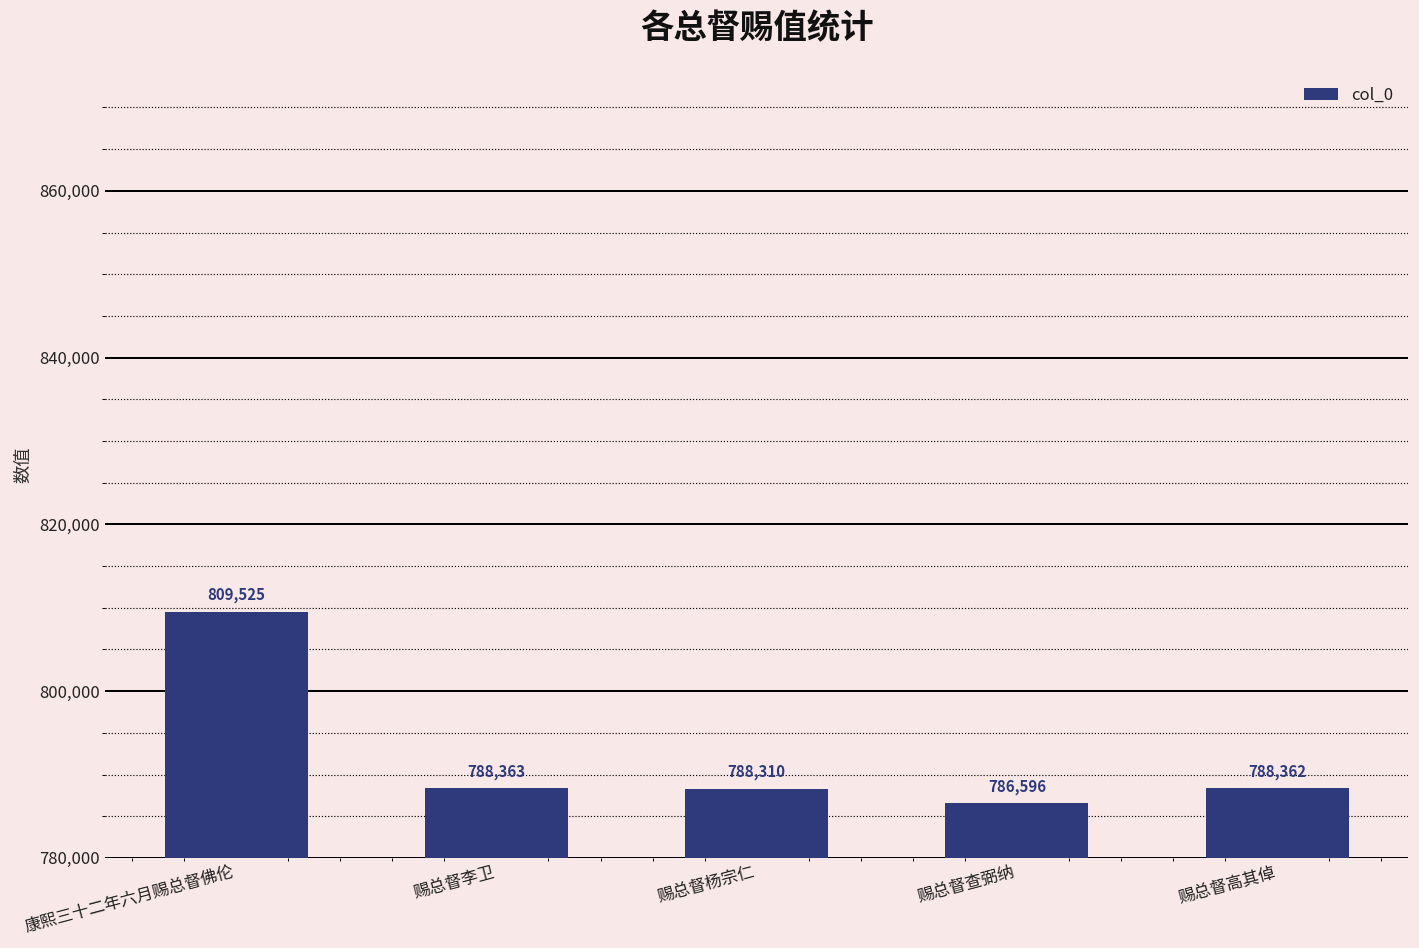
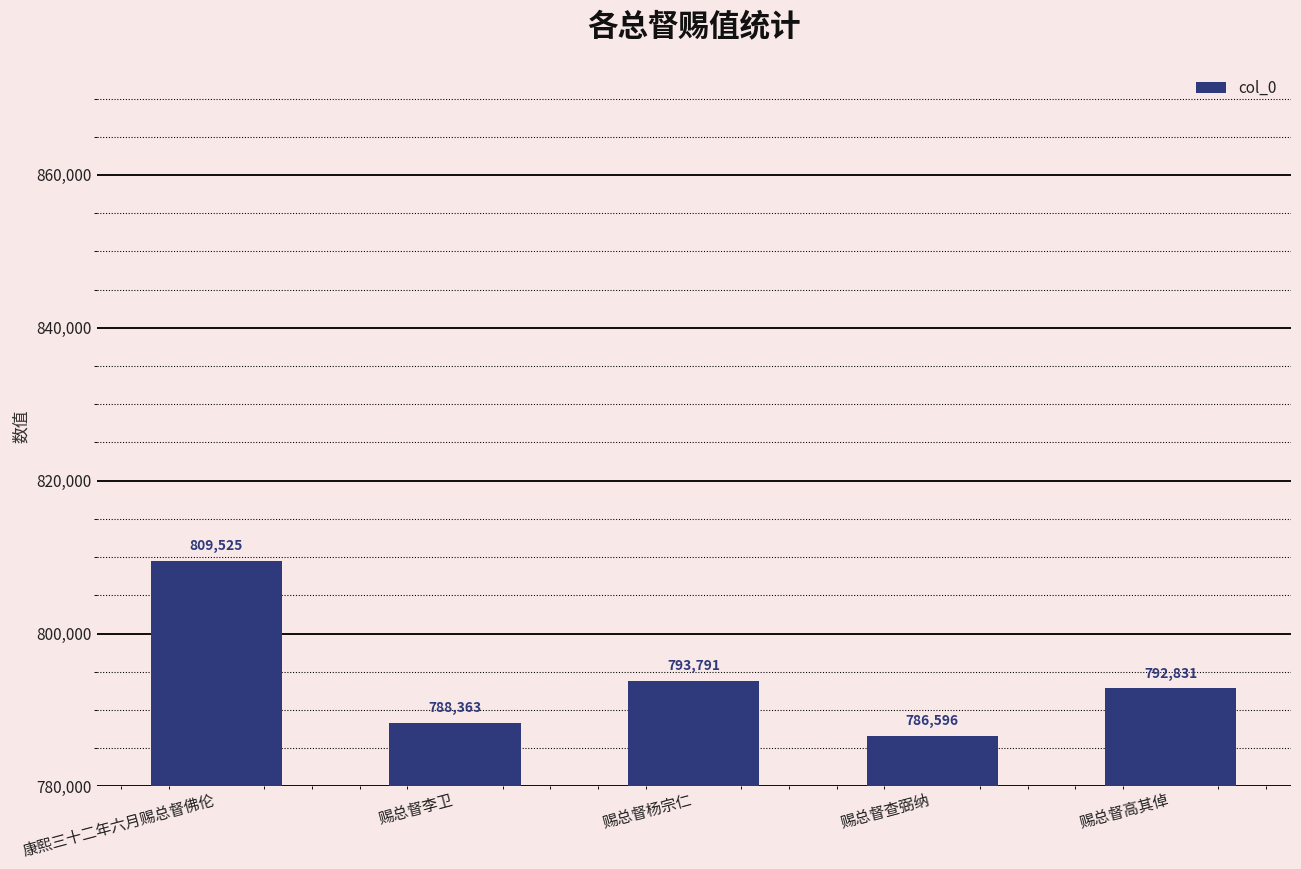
赐总督杨宗仁: 788,310 -> 793,791
赐总督高其倬: 788,362 -> 792,831
